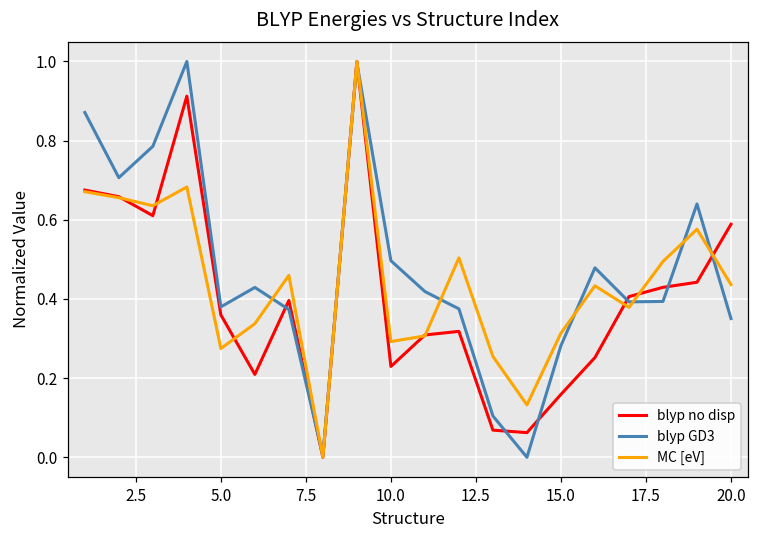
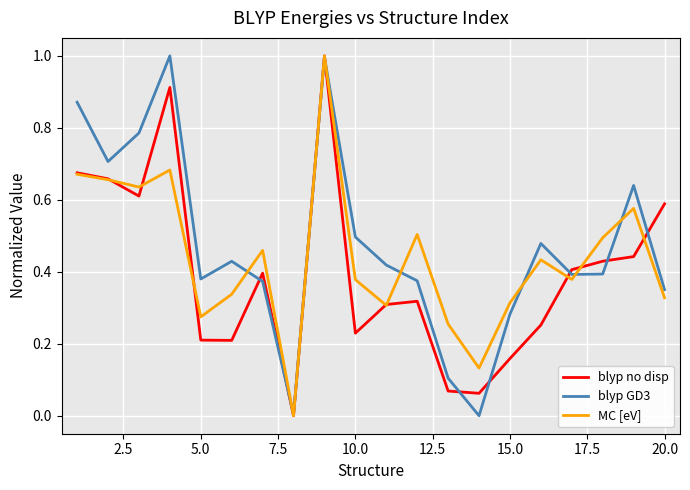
blyp no disp, 5.0: 0.36 -> 0.21
MC [eV], 10.0: 0.29 -> 0.38
MC [eV], 20.0: 0.44 -> 0.33
